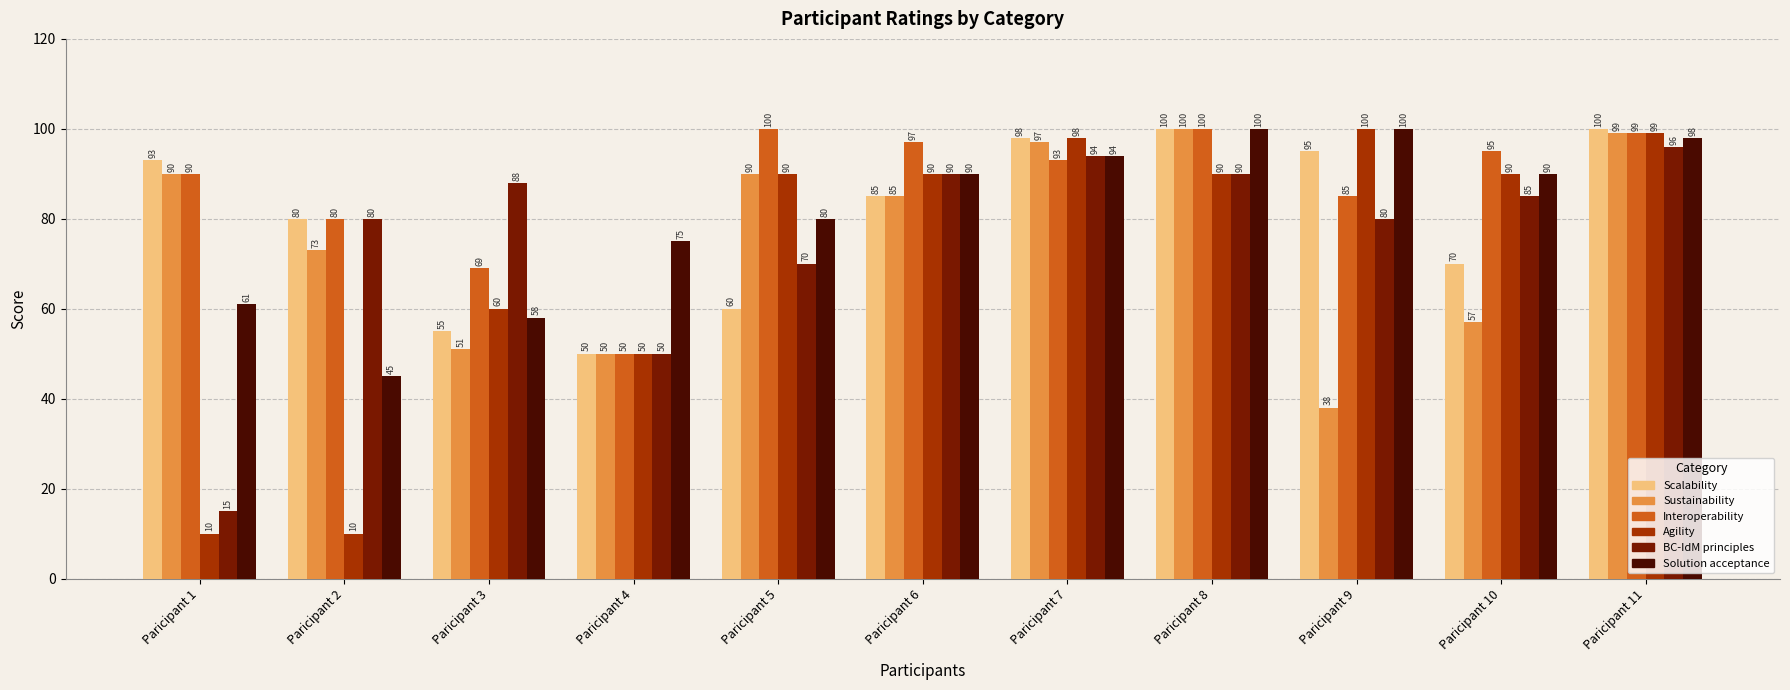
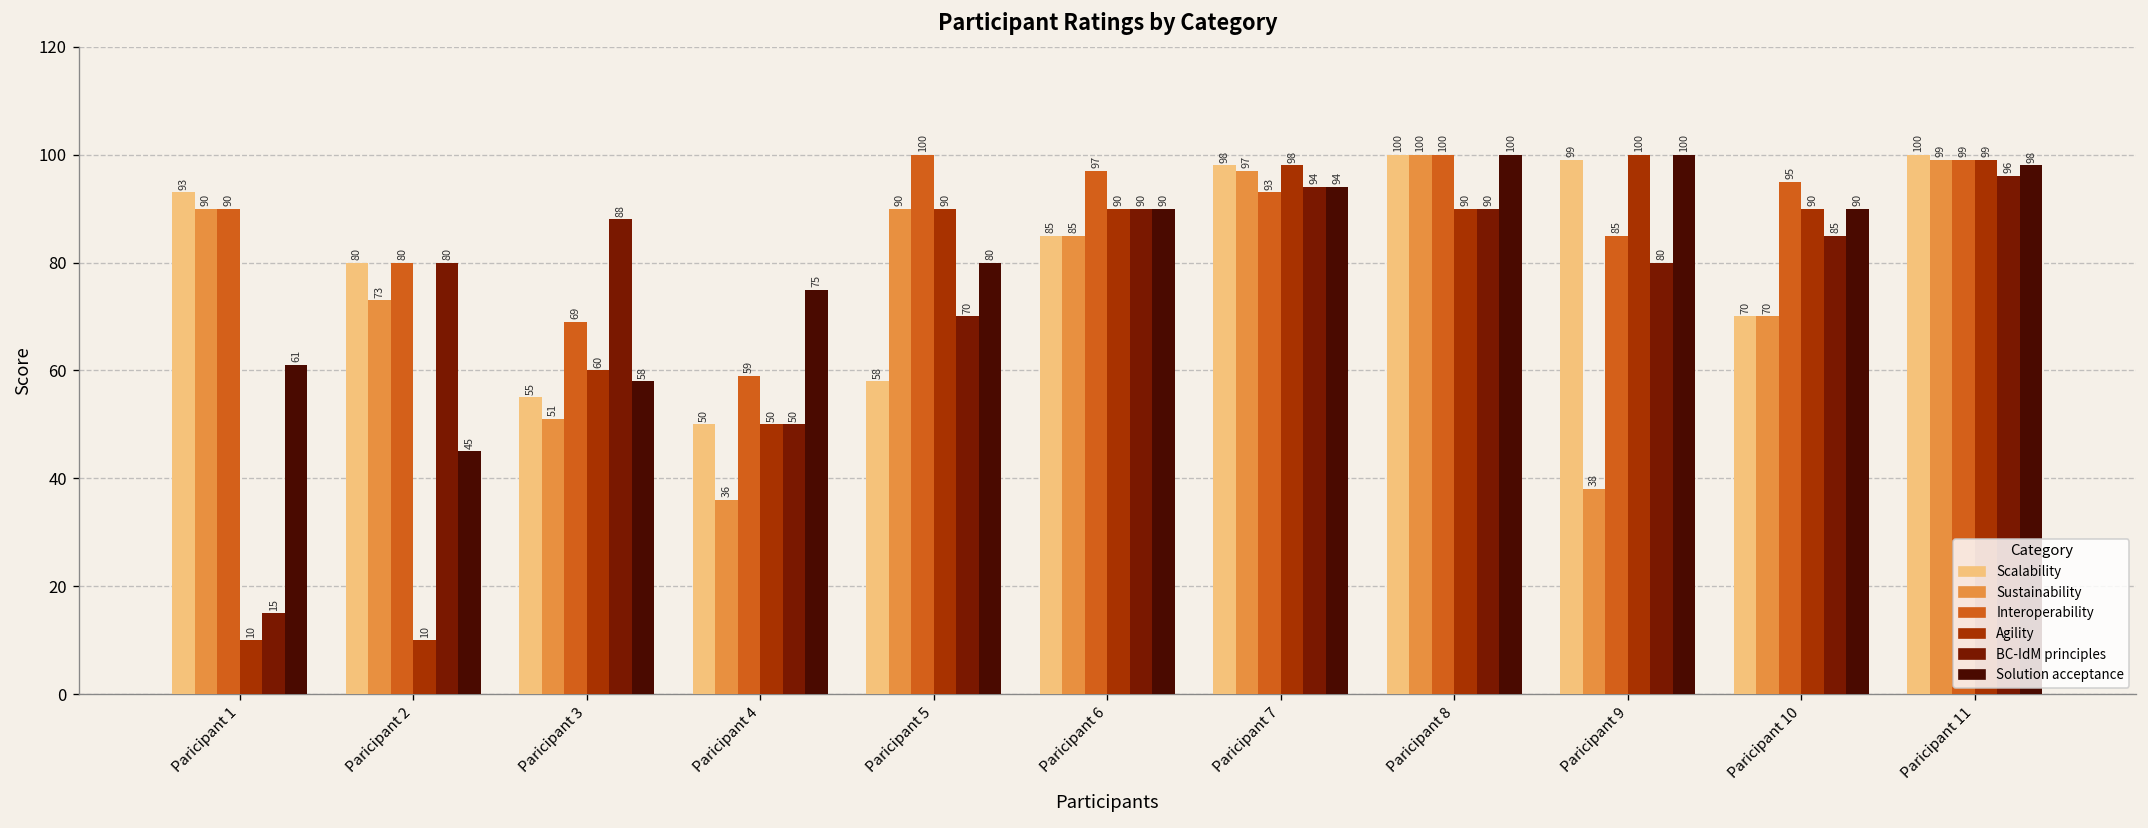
Sustainability, Paricipant 4: 50 -> 36
Interoperability, Paricipant 4: 50 -> 59
Scalability, Paricipant 5: 60 -> 58
Scalability, Paricipant 9: 95 -> 99
Sustainability, Paricipant 10: 57 -> 70
